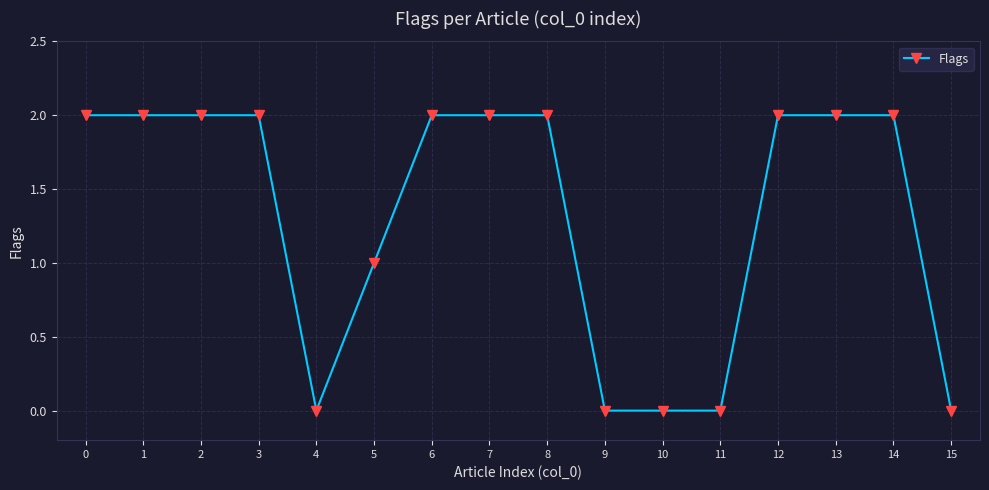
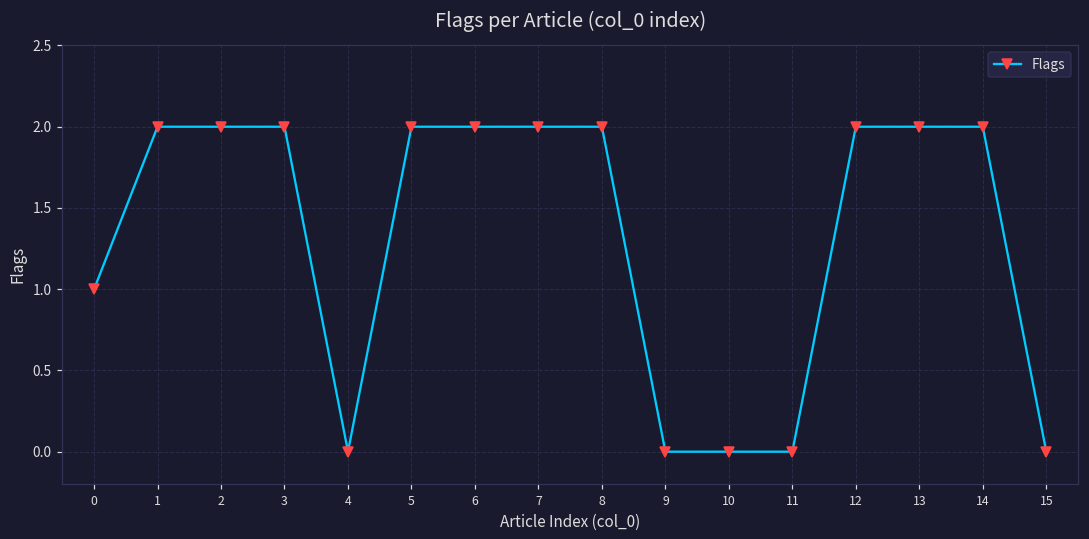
0: 2 -> 1
5: 1 -> 2
